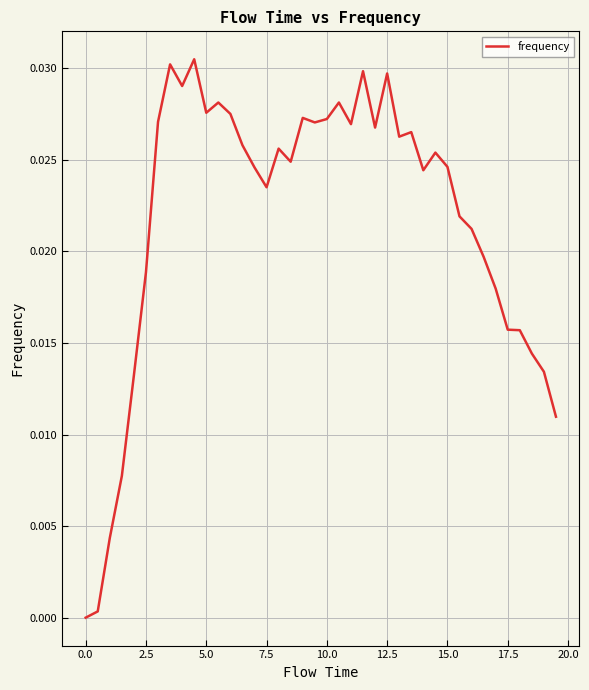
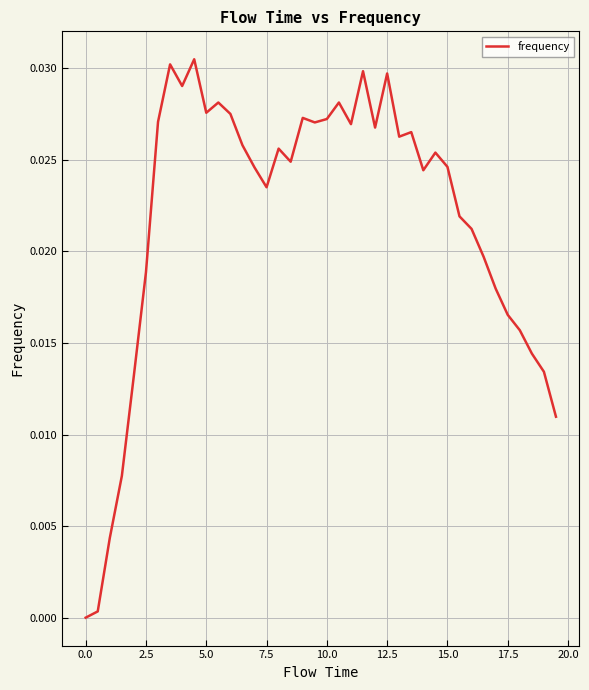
17.5: 0.0157 -> 0.0165
